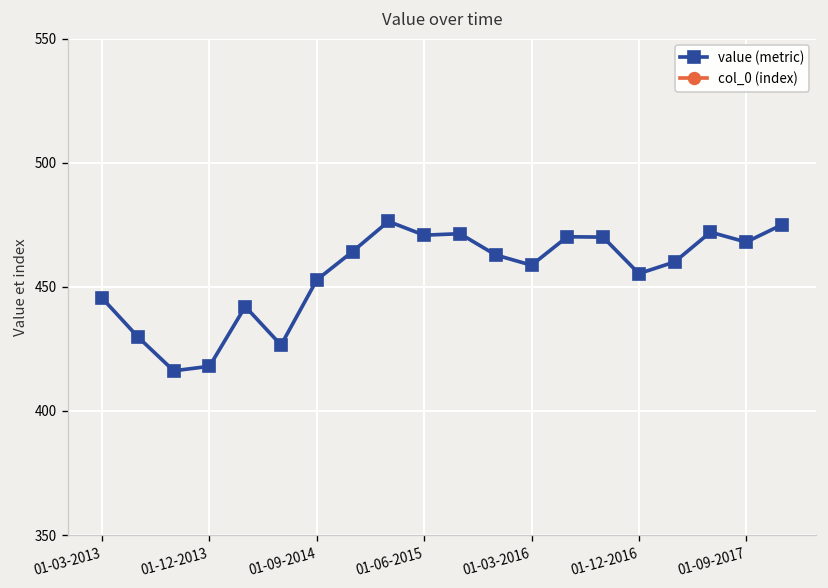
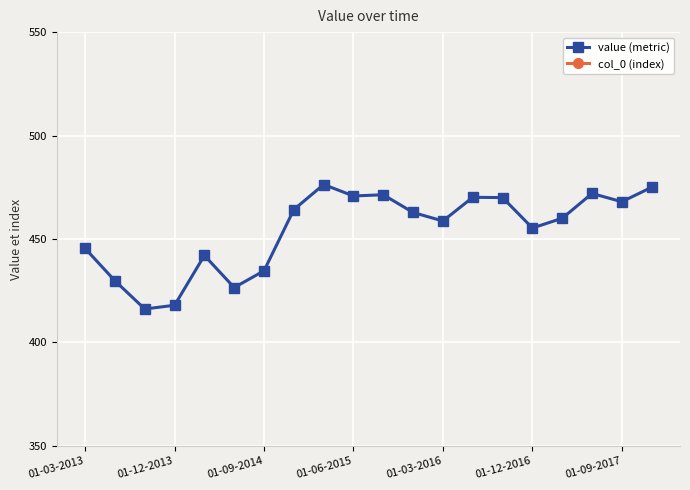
value (metric), 01-09-2014: 453 -> 435
